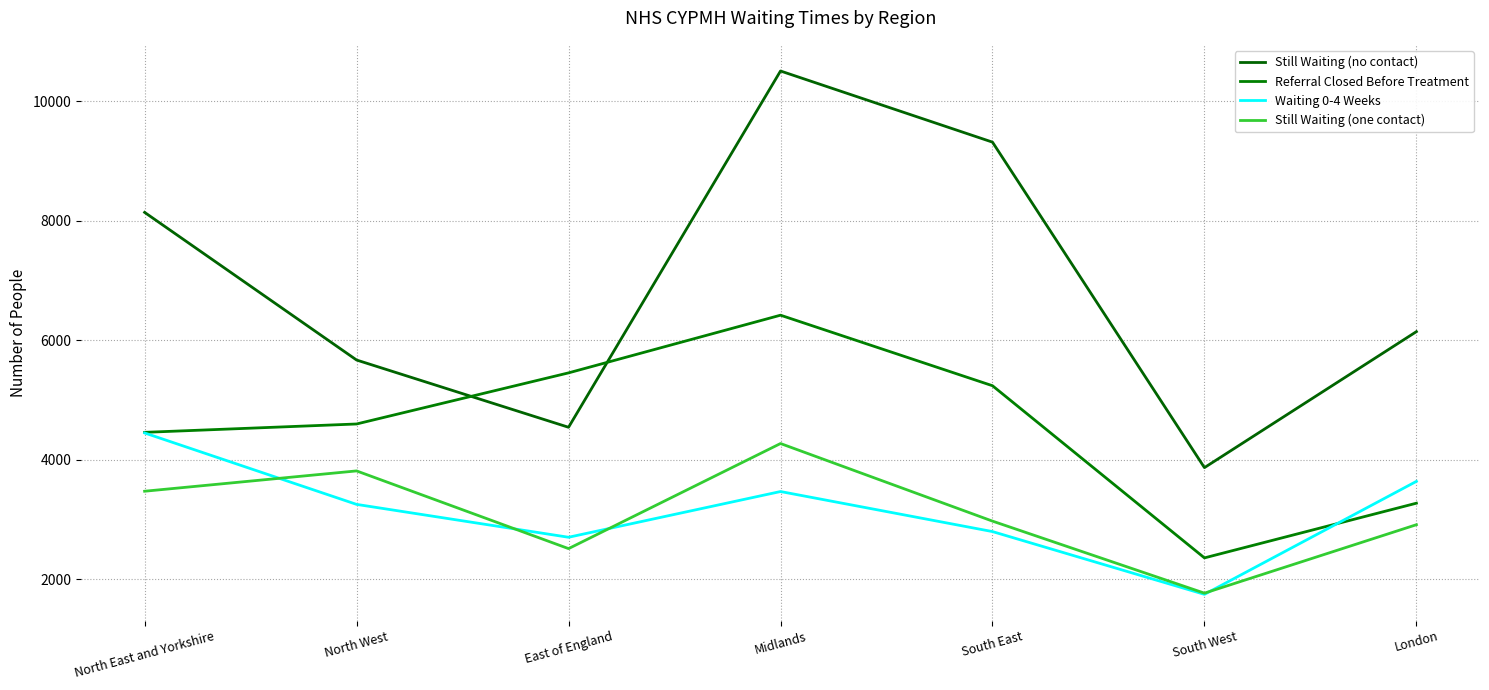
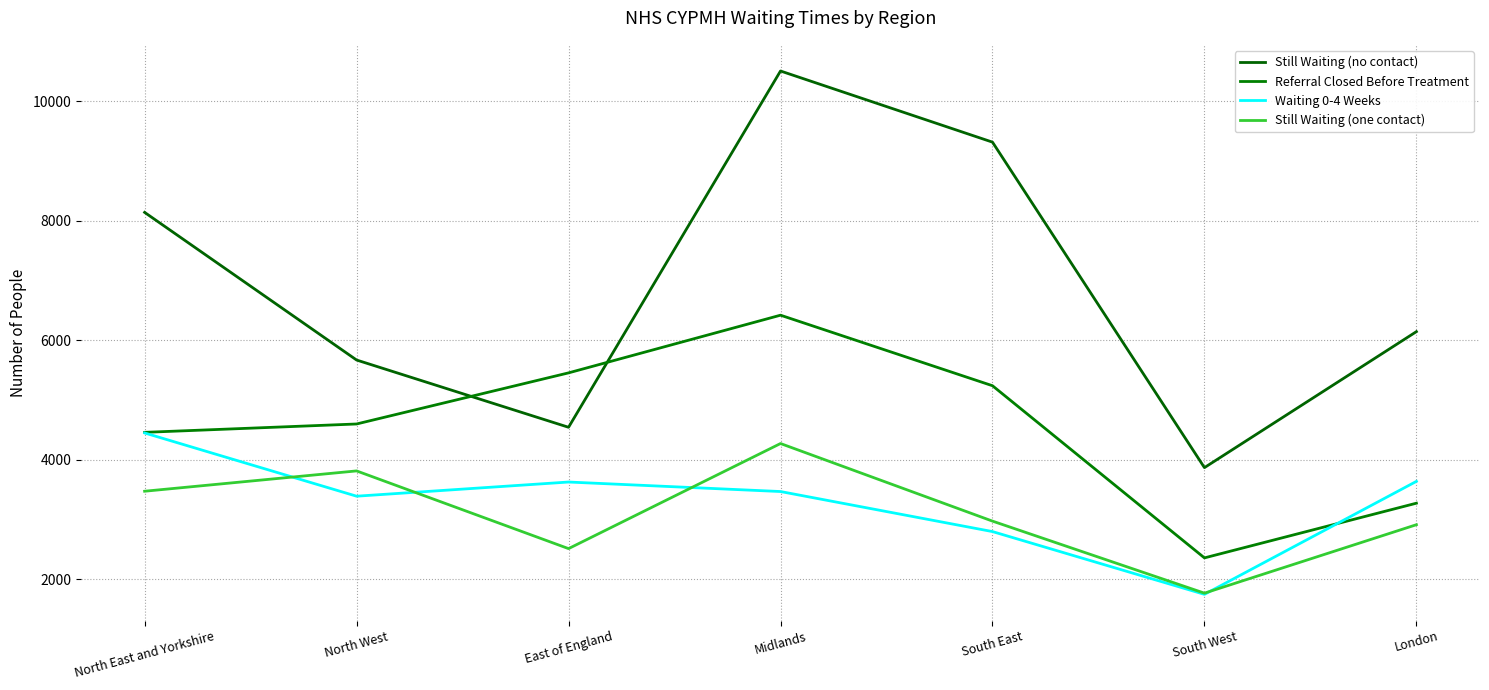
Waiting 0-4 Weeks, North West: 3300 -> 3400
Waiting 0-4 Weeks, East of England: 2700 -> 3600
